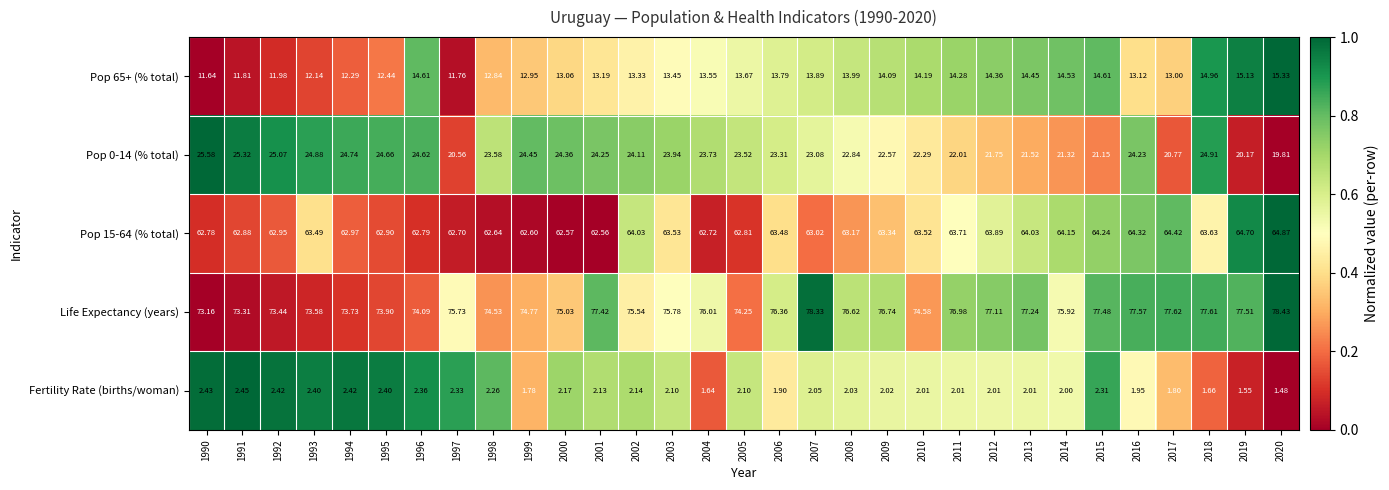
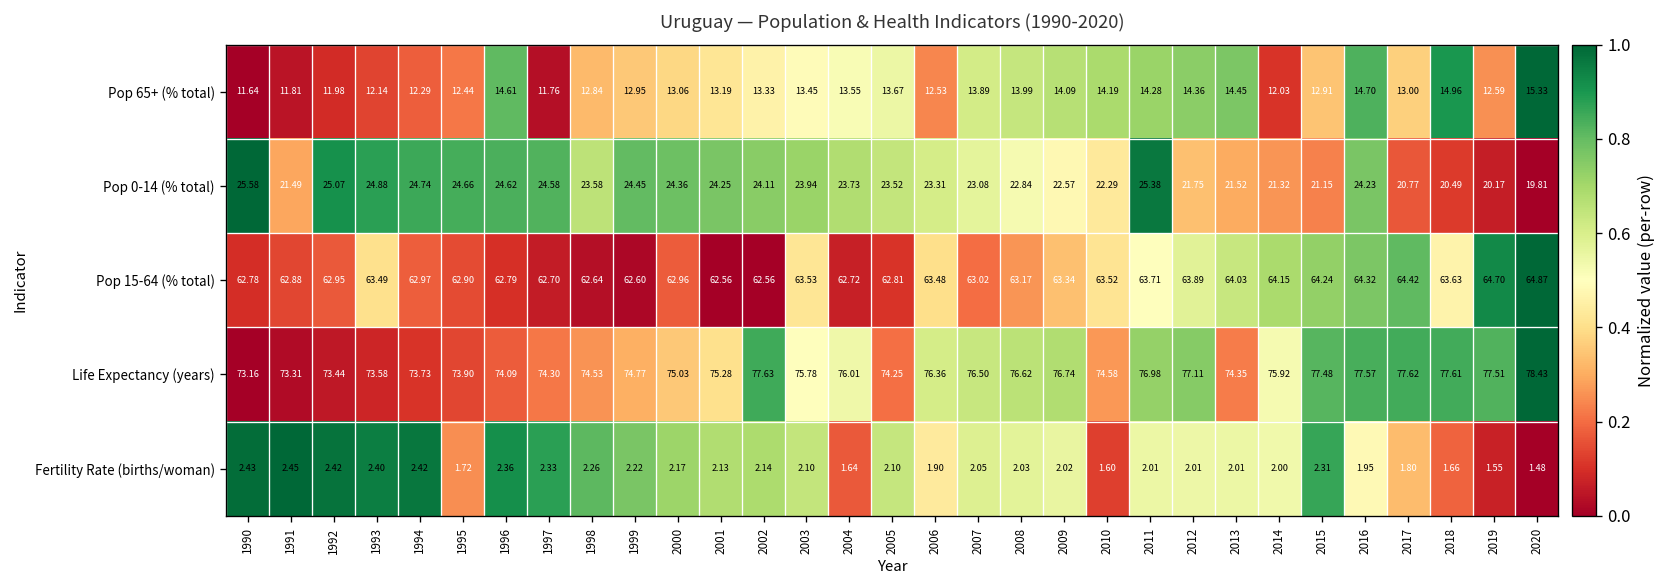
Pop 65+ (% total), 2006: 13.79 -> 12.53
Pop 65+ (% total), 2014: 14.53 -> 12.03
Pop 65+ (% total), 2015: 14.61 -> 12.91
Pop 65+ (% total), 2016: 13.12 -> 14.70
Pop 65+ (% total), 2019: 15.13 -> 12.59
Pop 0-14 (% total), 1991: 25.32 -> 21.49
Pop 0-14 (% total), 1997: 20.56 -> 24.58
Pop 0-14 (% total), 2011: 22.01 -> 25.38
Pop 0-14 (% total), 2018: 24.91 -> 20.49
Pop 15-64 (% total), 2000: 62.57 -> 62.96
Pop 15-64 (% total), 2002: 64.03 -> 62.56
Life Expectancy (years), 1997: 75.73 -> 74.30
Life Expectancy (years), 2001: 77.42 -> 75.28
Life Expectancy (years), 2002: 75.54 -> 77.63
Life Expectancy (years), 2007: 78.33 -> 76.50
Life Expectancy (years), 2013: 77.24 -> 74.35
Fertility Rate (births/woman), 1995: 2.40 -> 1.72
Fertility Rate (births/woman), 1999: 1.78 -> 2.22
Fertility Rate (births/woman), 2010: 2.01 -> 1.60
